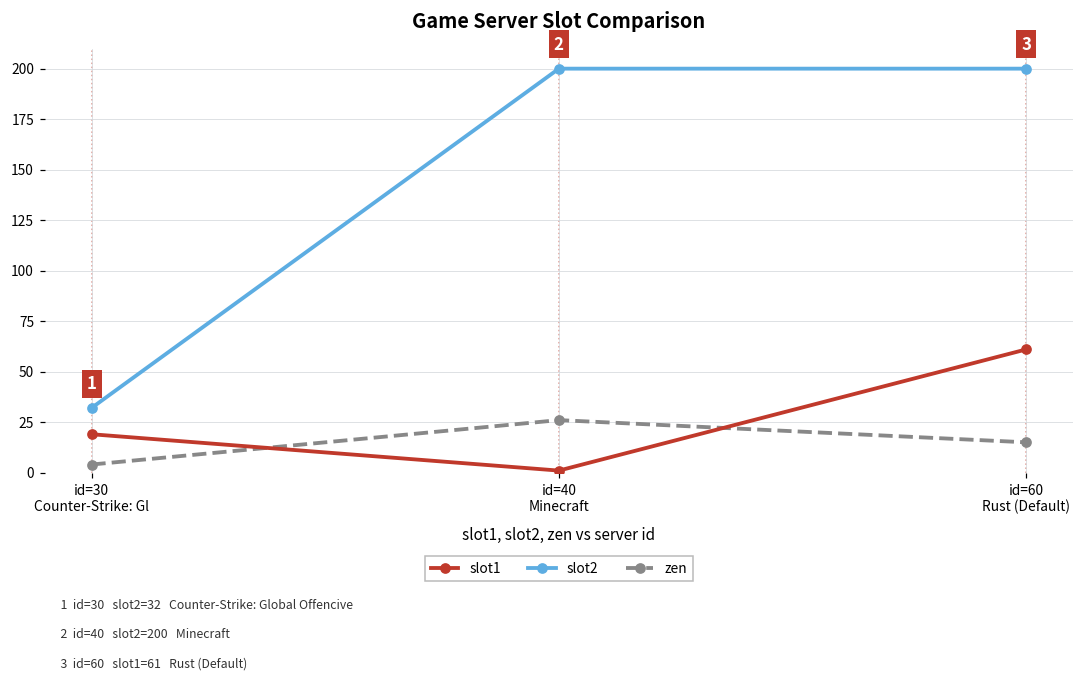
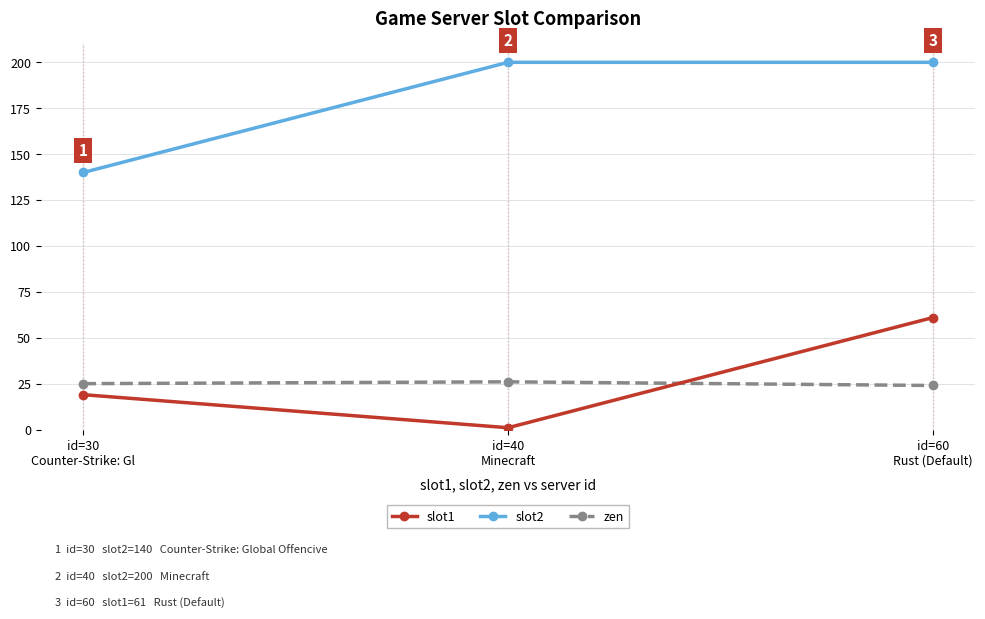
slot2, id=30 Counter-Strike: Gl: 32 -> 140
zen, id=30 Counter-Strike: Gl: 4 -> 25
zen, id=60 Rust (Default): 15 -> 24
